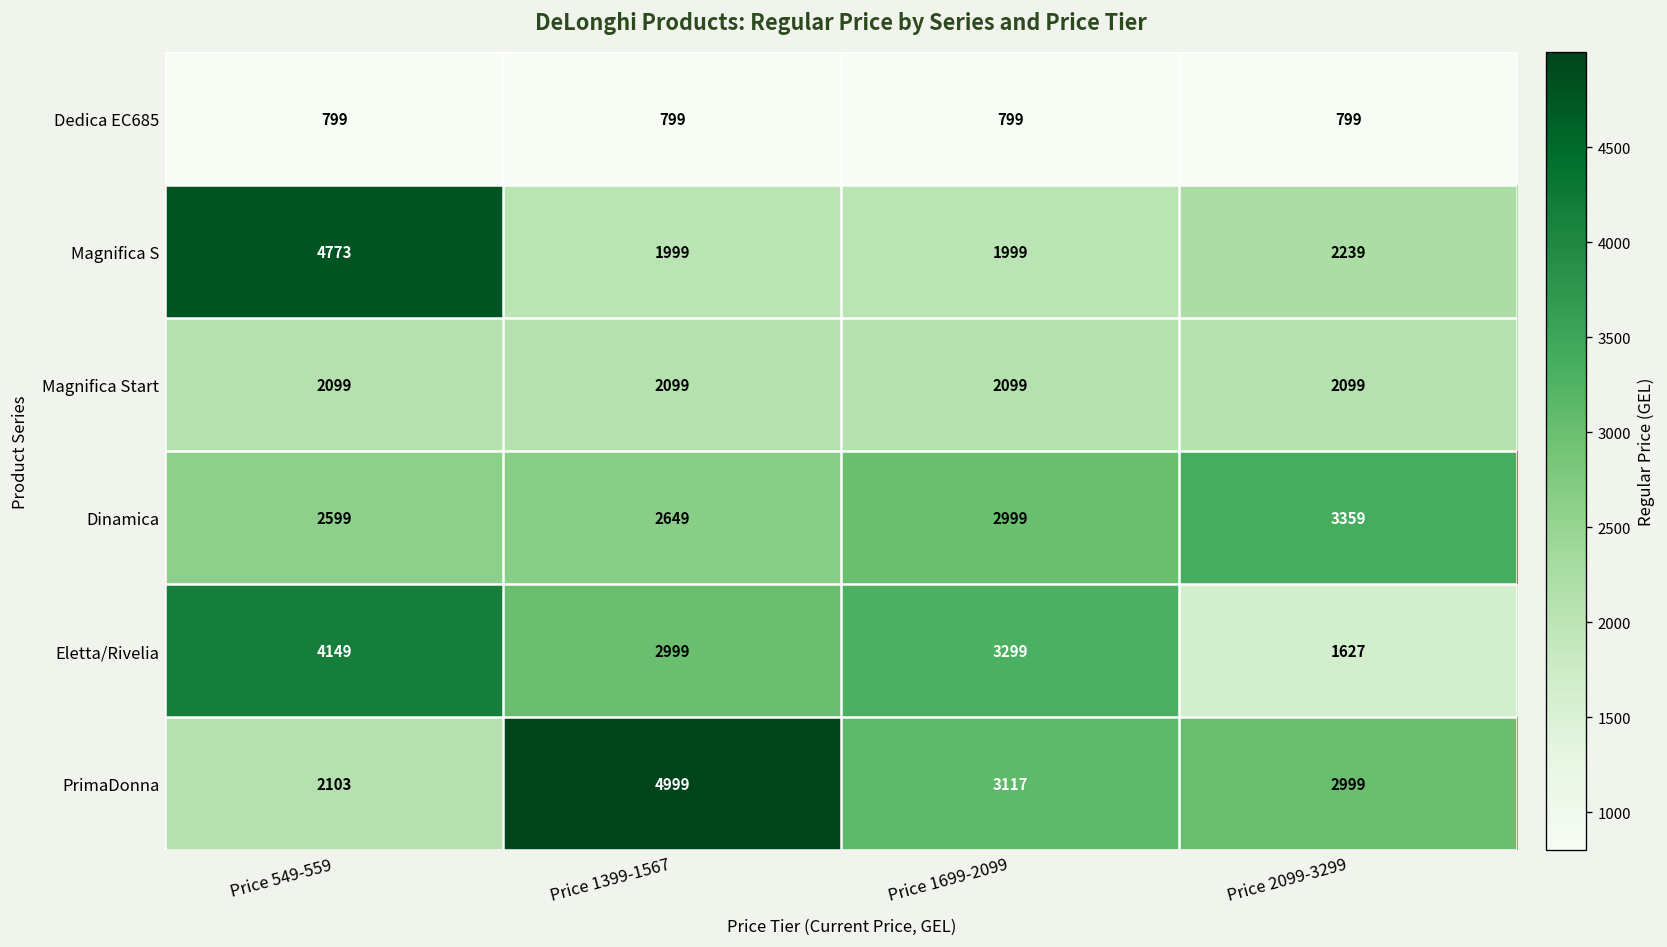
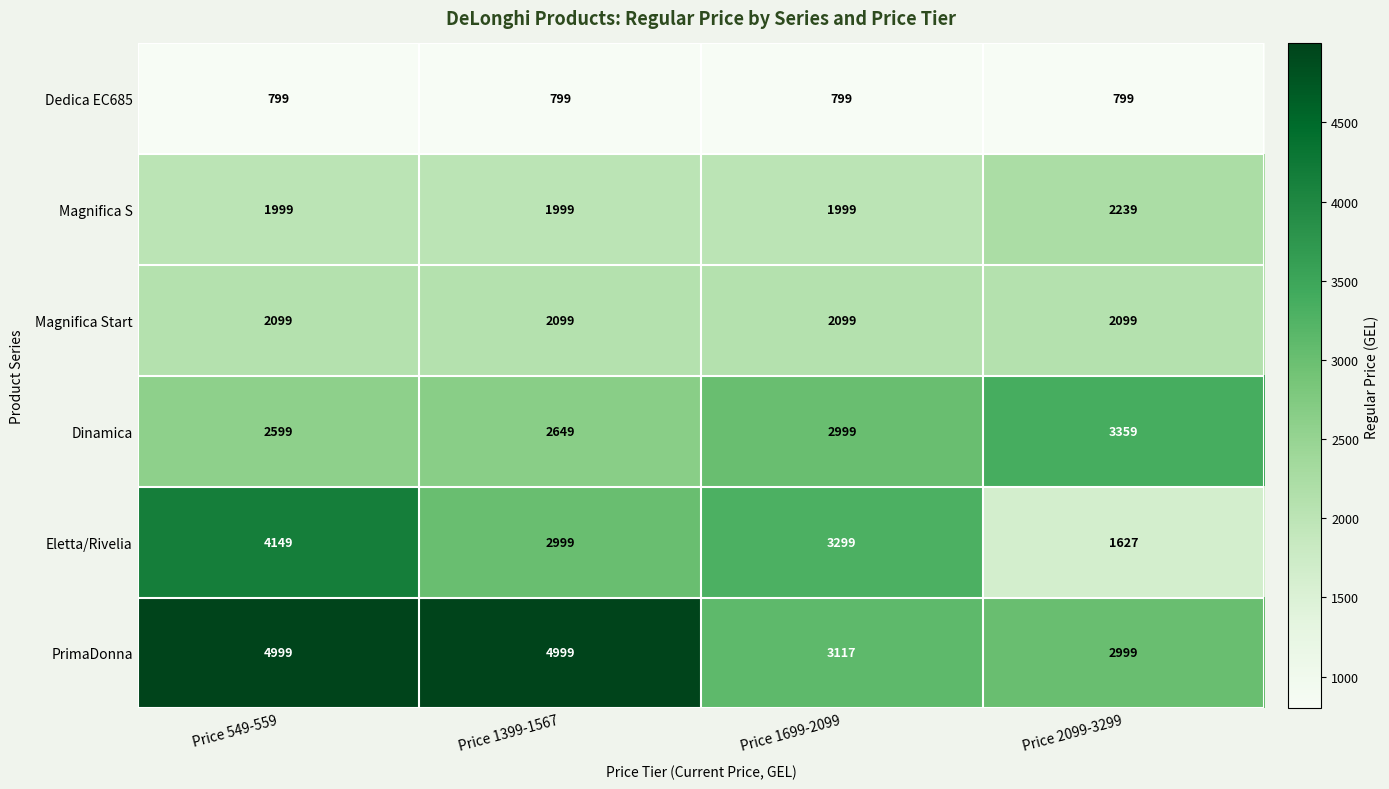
Magnifica S, Price 549-559: 4773 -> 1999
PrimaDonna, Price 549-559: 2103 -> 4999
